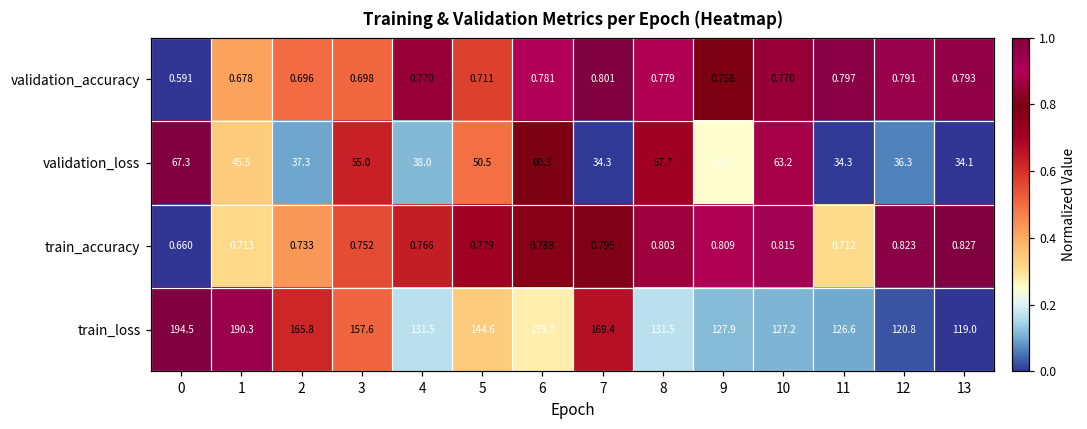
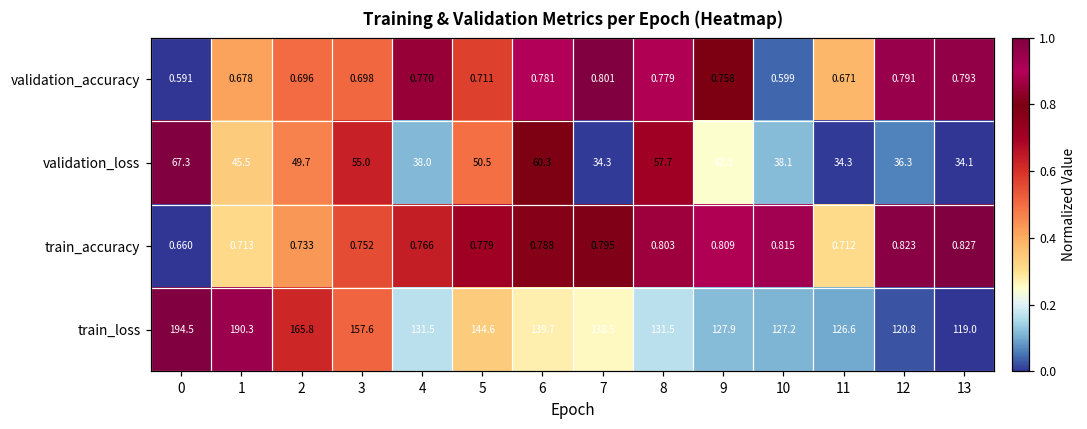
validation_accuracy, 10: 0.770 -> 0.599
validation_accuracy, 11: 0.797 -> 0.671
validation_loss, 2: 37.3 -> 49.7
validation_loss, 10: 63.2 -> 38.1
train_loss, 7: 169.4 -> 138.5
